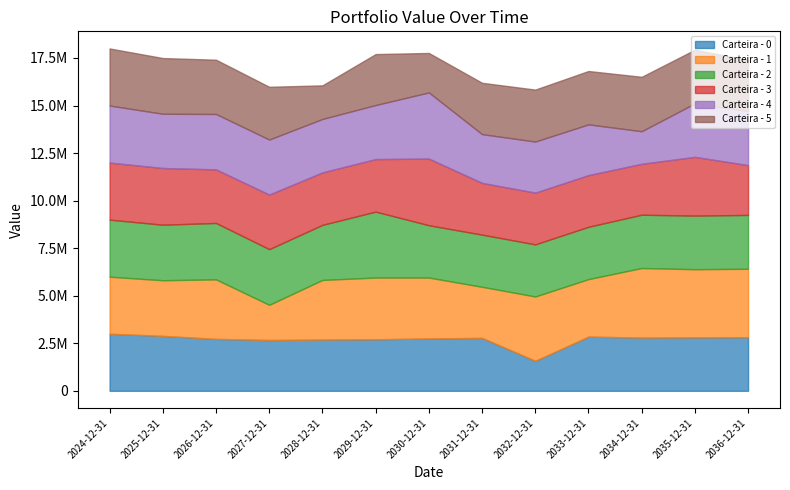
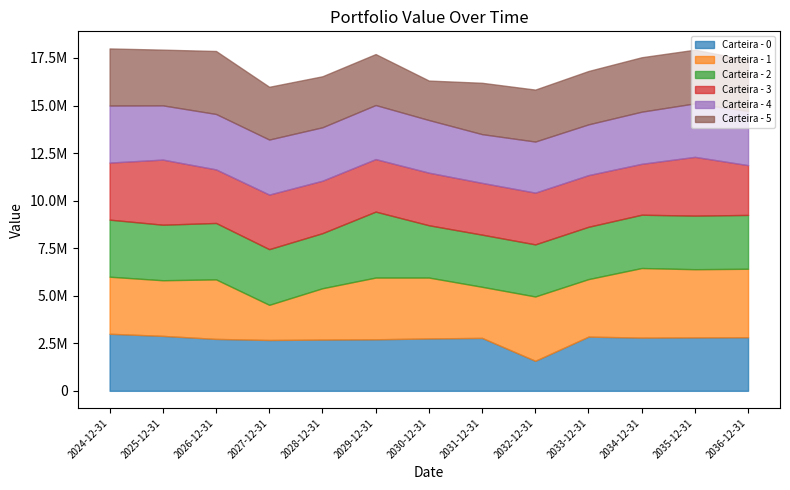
Carteira - 3, 2025-12-31: 3000000 -> 3400000
Carteira - 5, 2026-12-31: 2900000 -> 3300000
Carteira - 1, 2028-12-31: 3100000 -> 2700000
Carteira - 5, 2028-12-31: 1800000 -> 2700000
Carteira - 3, 2030-12-31: 3500000 -> 2800000
Carteira - 4, 2030-12-31: 3500000 -> 2800000
Carteira - 4, 2034-12-31: 1700000 -> 2700000
